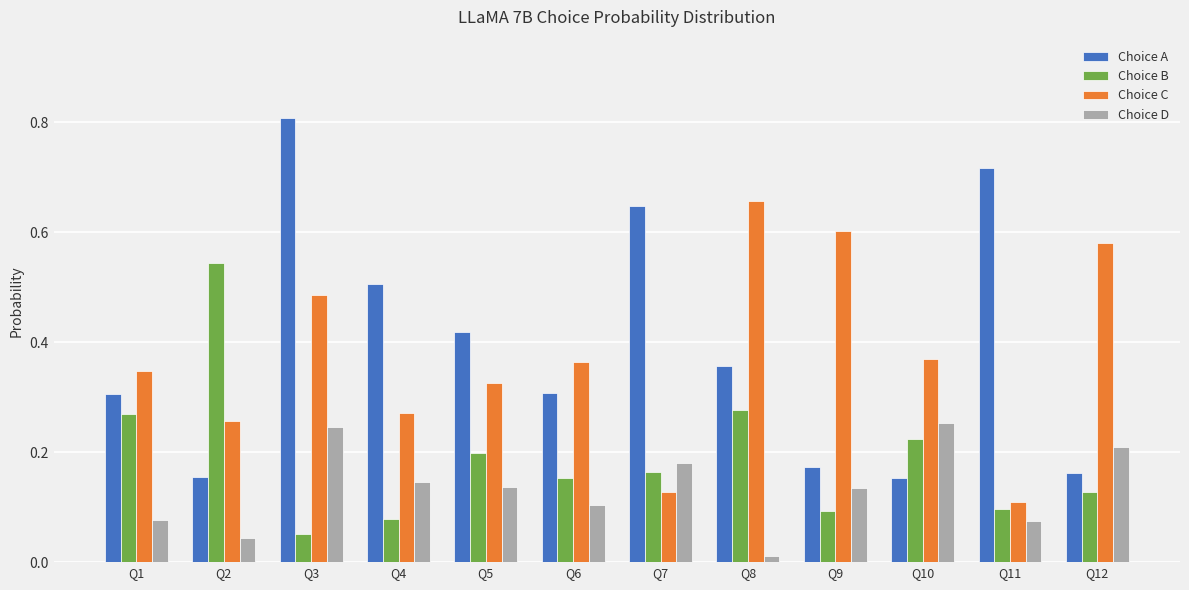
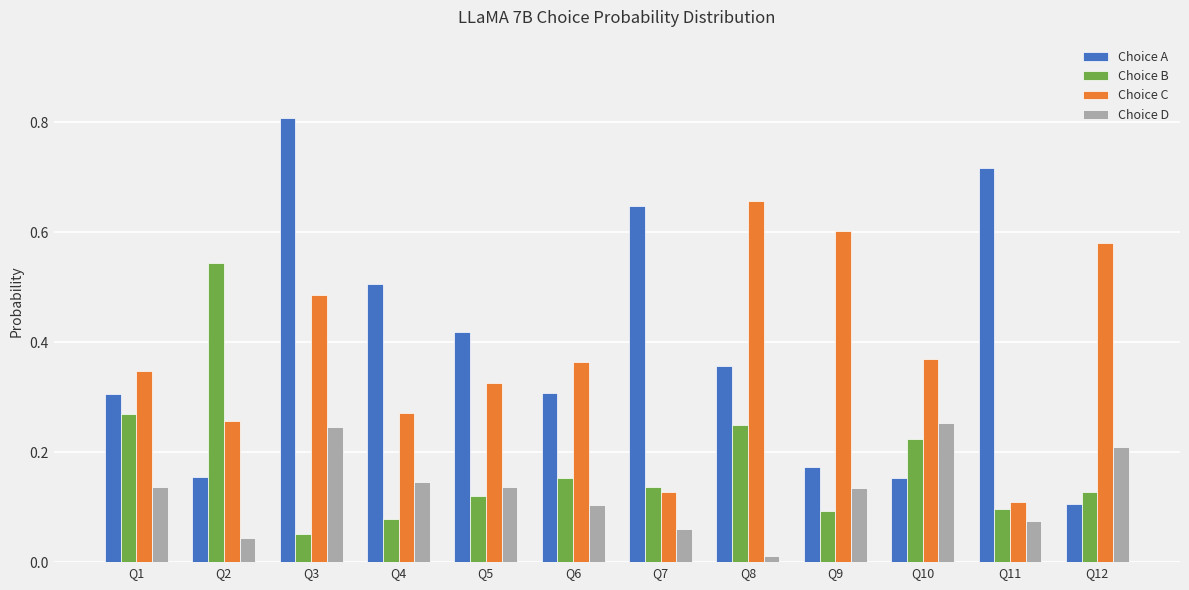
Choice D, Q1: 0.08 -> 0.14
Choice B, Q5: 0.20 -> 0.12
Choice B, Q7: 0.16 -> 0.14
Choice D, Q7: 0.18 -> 0.06
Choice B, Q8: 0.28 -> 0.25
Choice A, Q12: 0.16 -> 0.10
